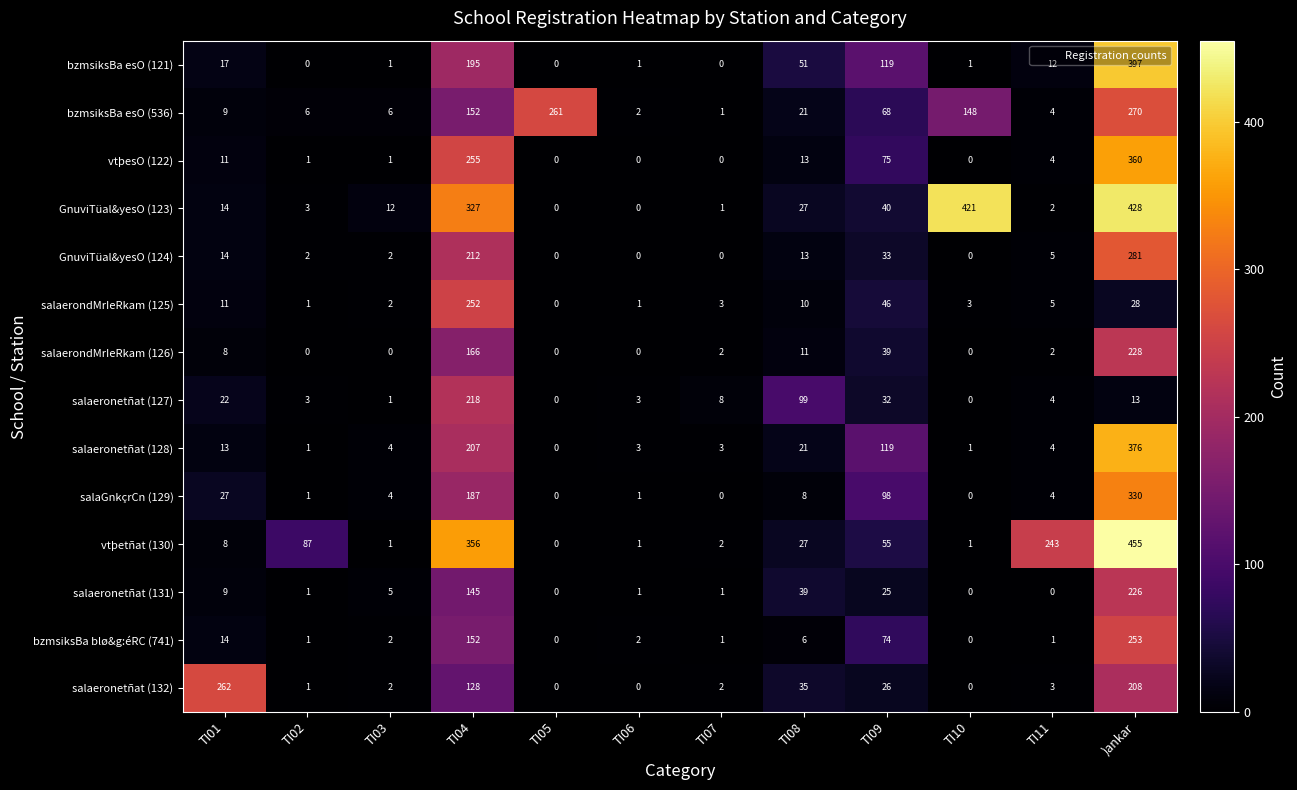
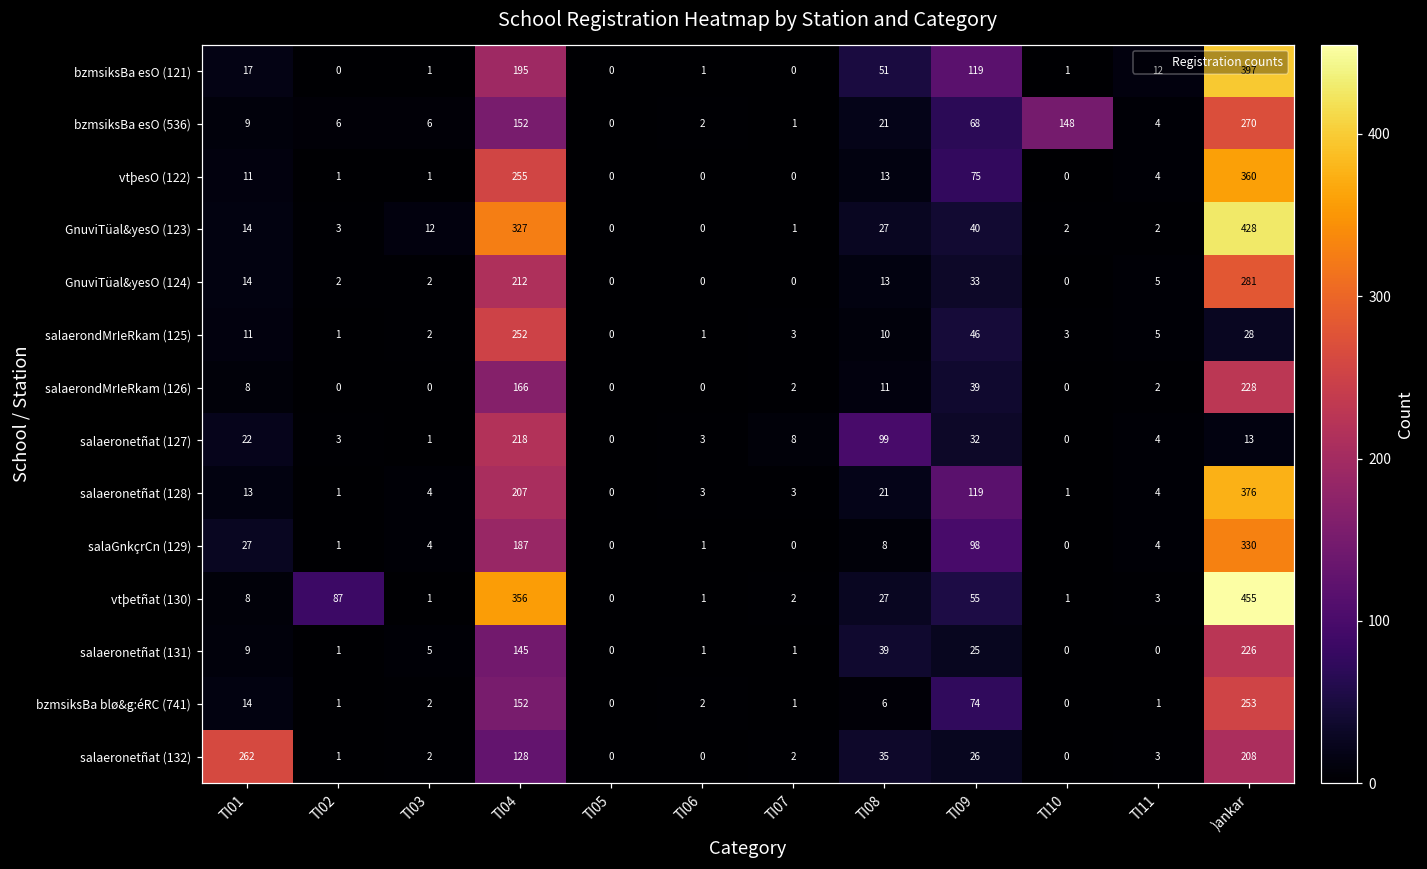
bzmsiksBa esO (536), TI05: 261 -> 0
GnuviTüal&yesO (123), TI10: 421 -> 2
vtþetñat (130), TI11: 243 -> 3
